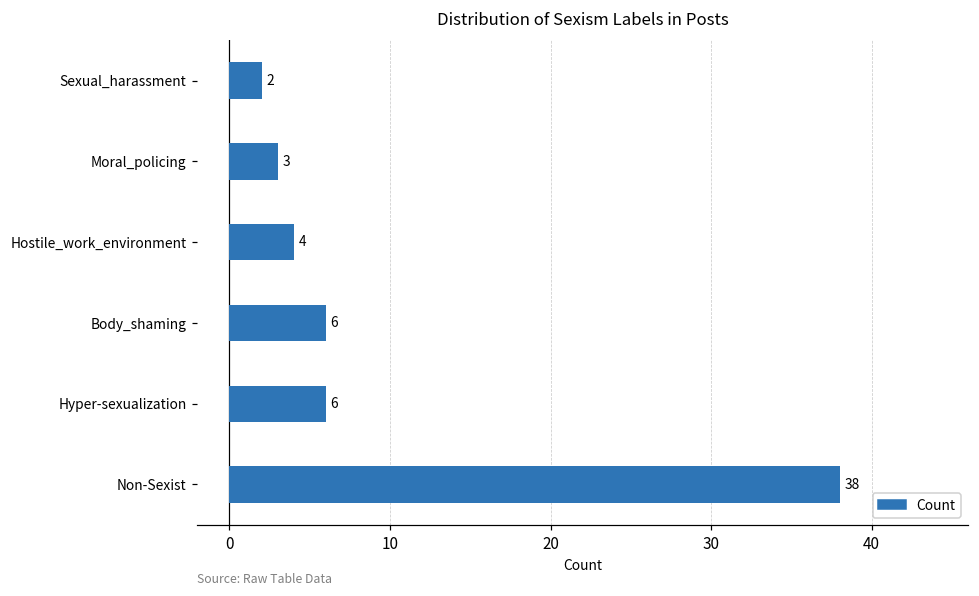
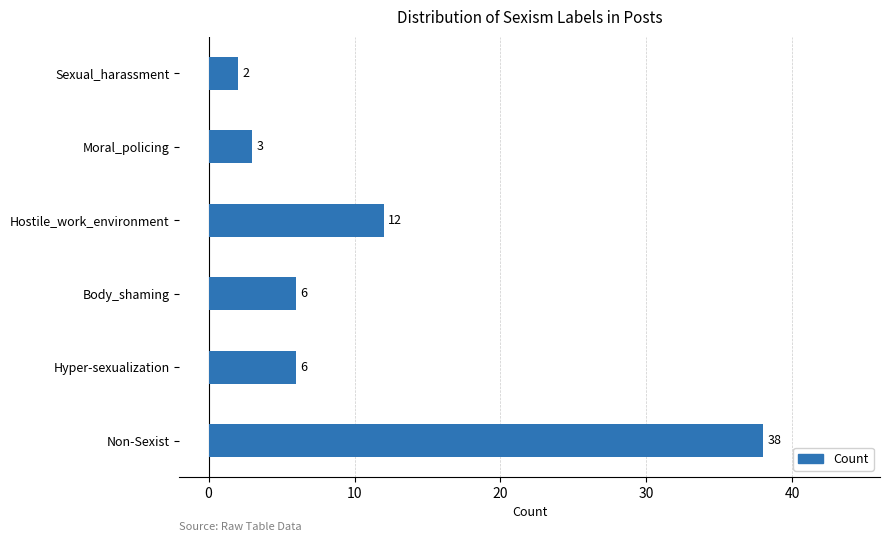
Hostile_work_environment: 4 -> 12
